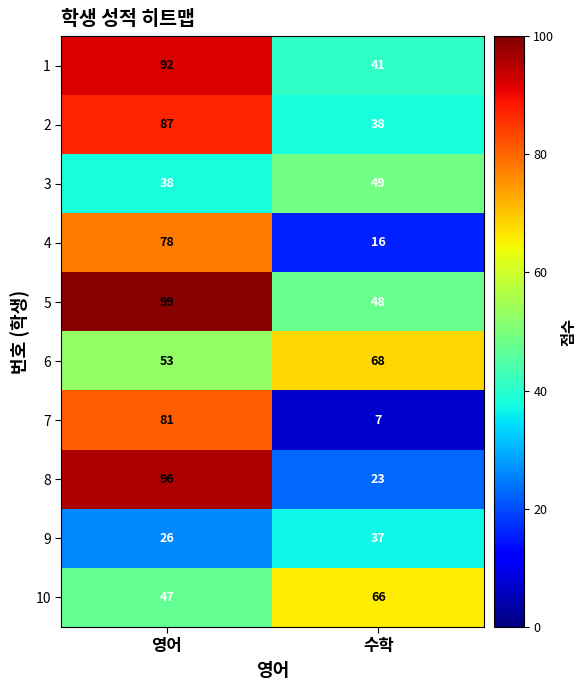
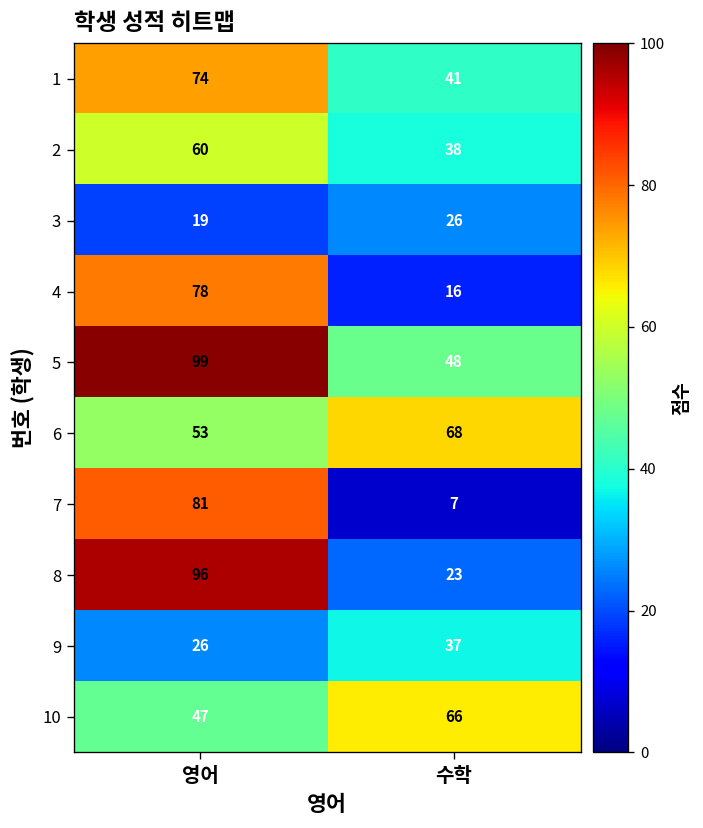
1, 영어: 92 -> 74
2, 영어: 87 -> 60
3, 영어: 38 -> 19
3, 수학: 49 -> 26
